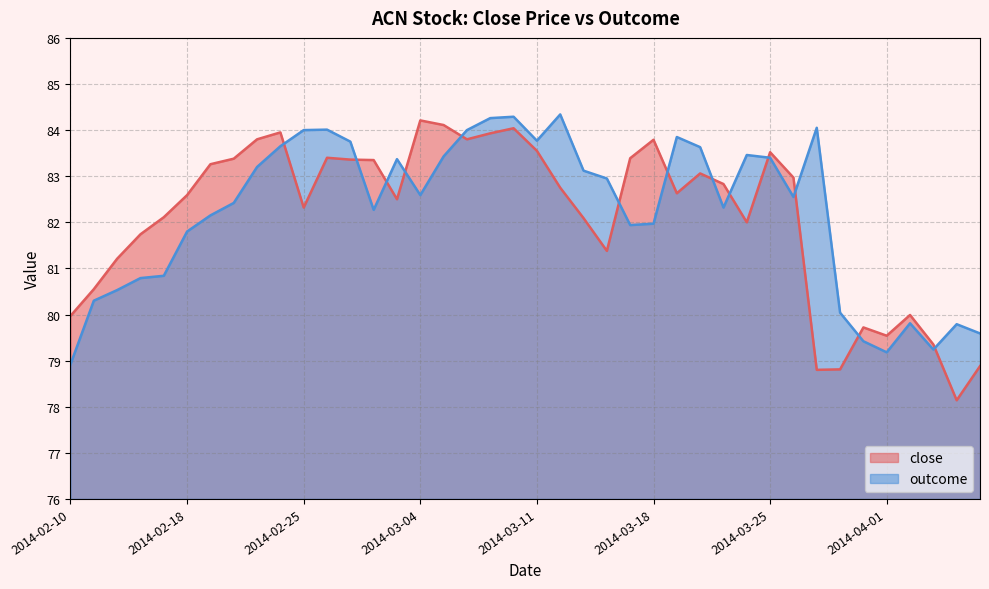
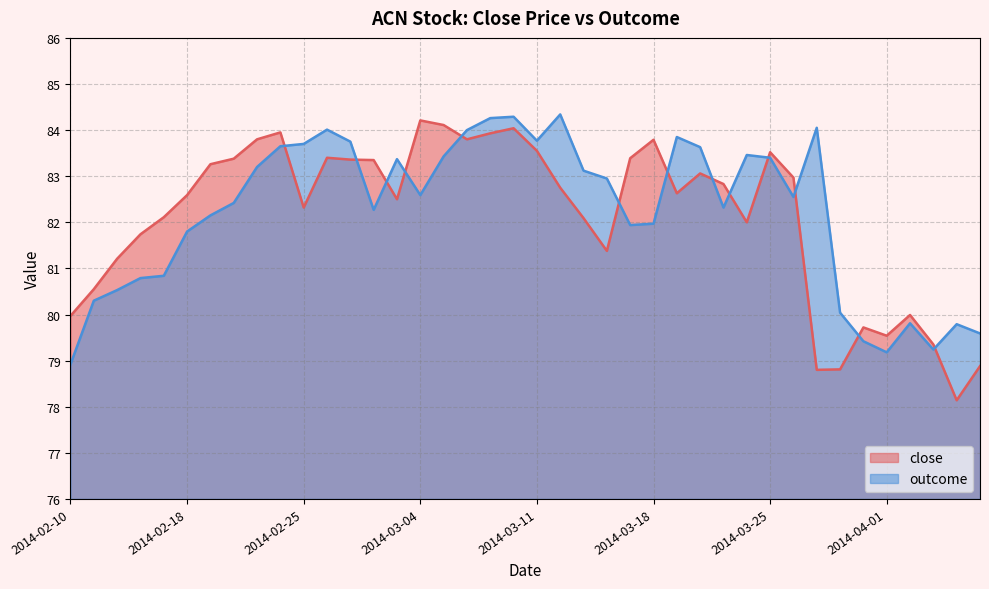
outcome, 2014-02-25: 84.0 -> 83.7
